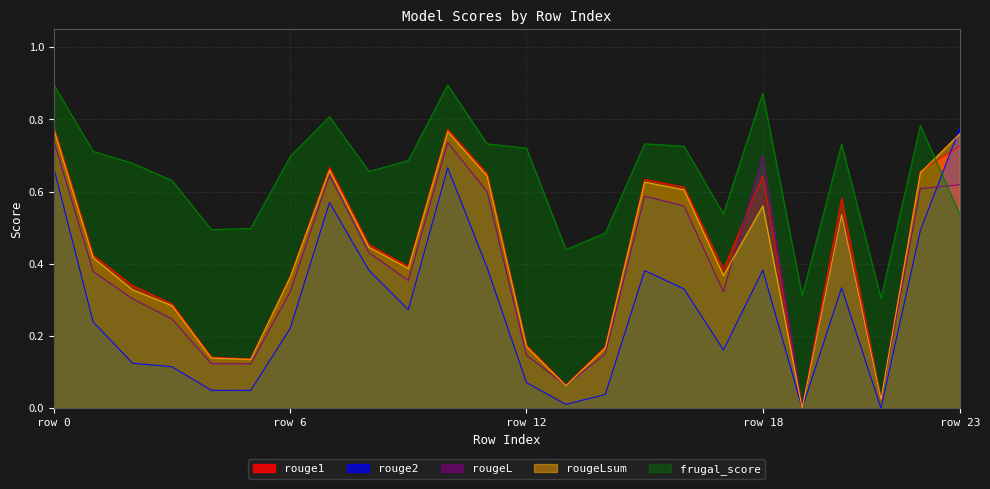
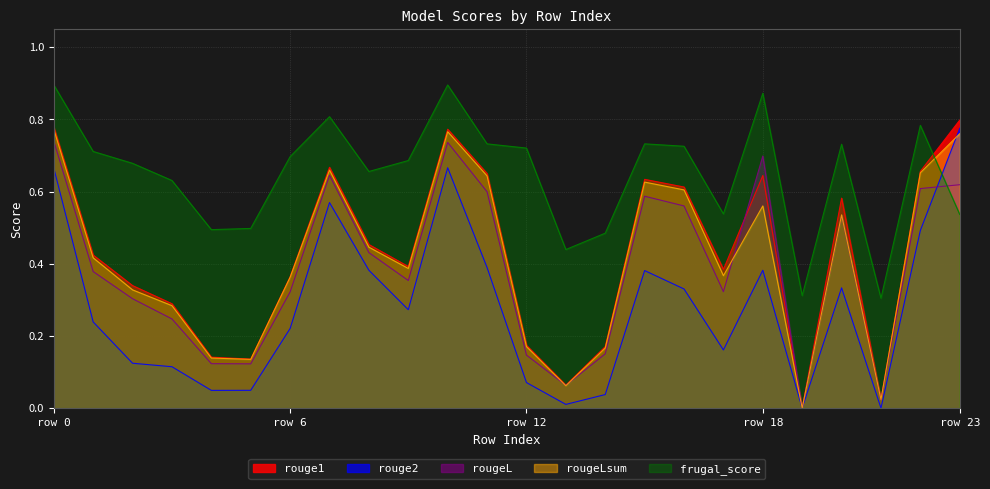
rouge1, row 23: 0.73 -> 0.80
